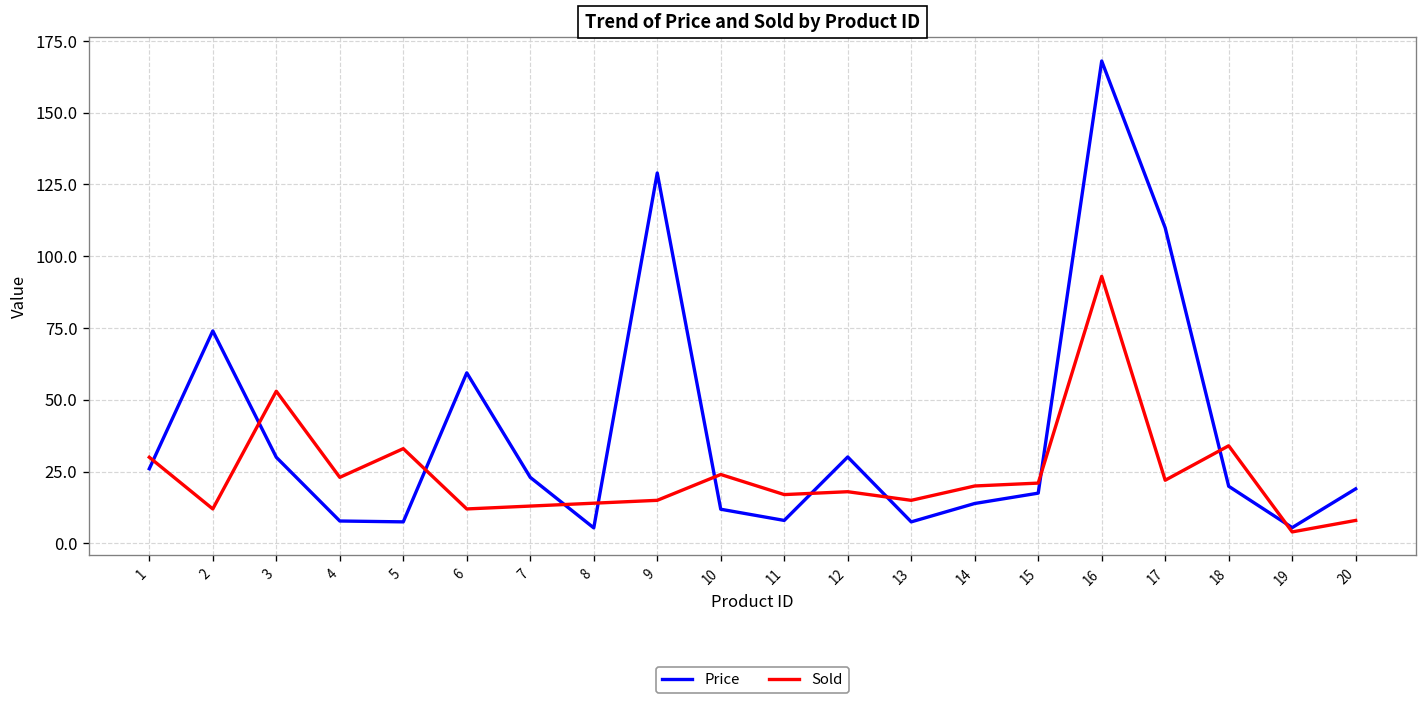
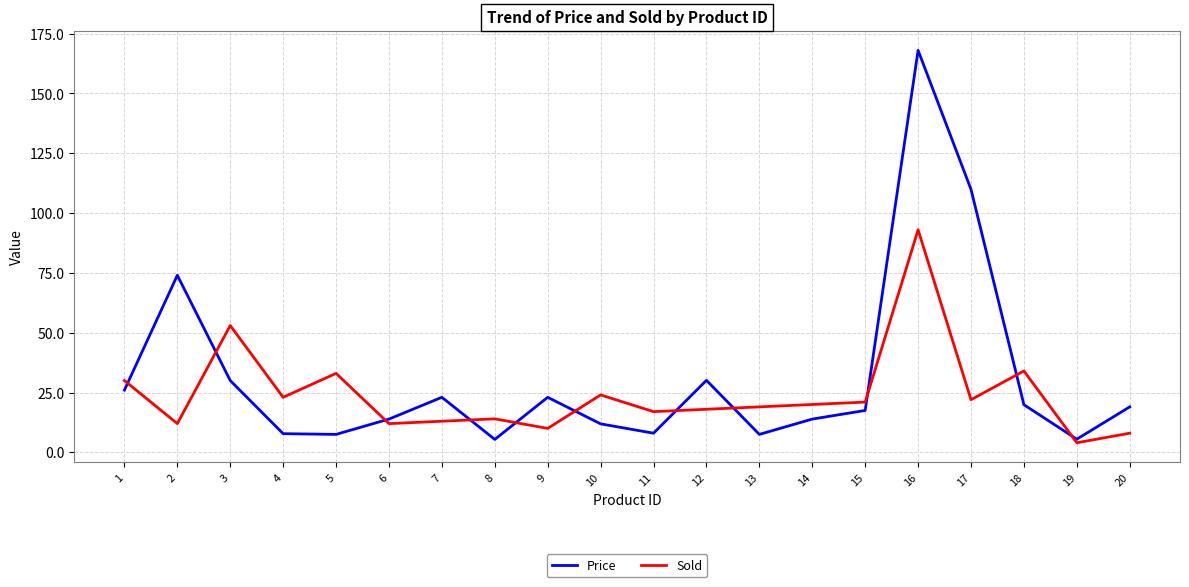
Price, 6: 59 -> 14
Price, 9: 129 -> 23
Sold, 9: 15 -> 10
Sold, 13: 15 -> 19
